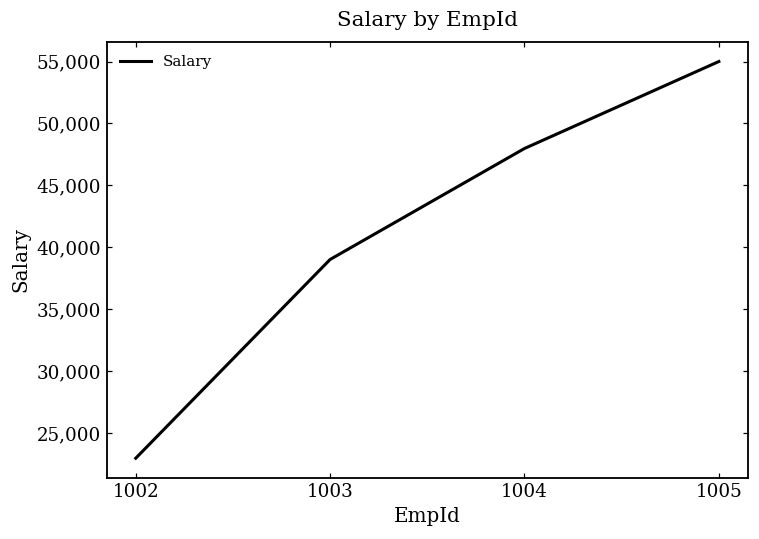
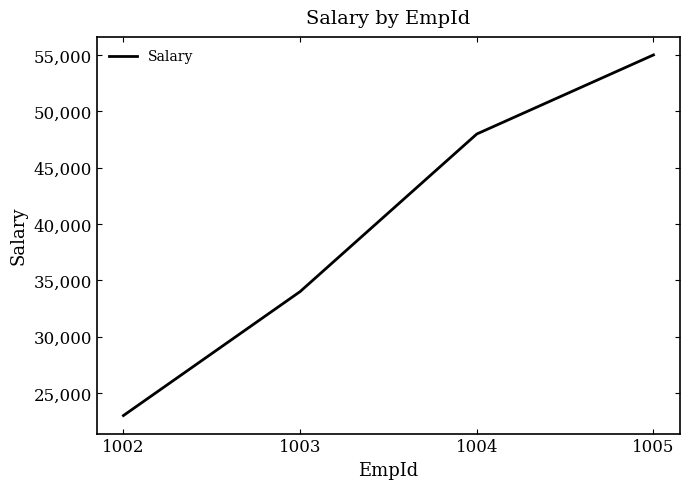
1003: 39,000 -> 34,000
